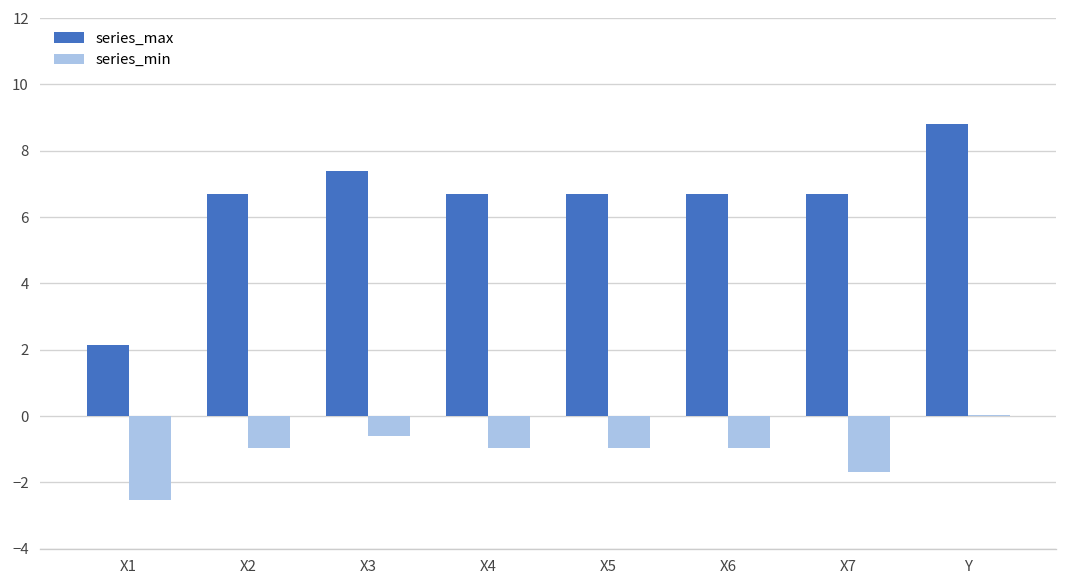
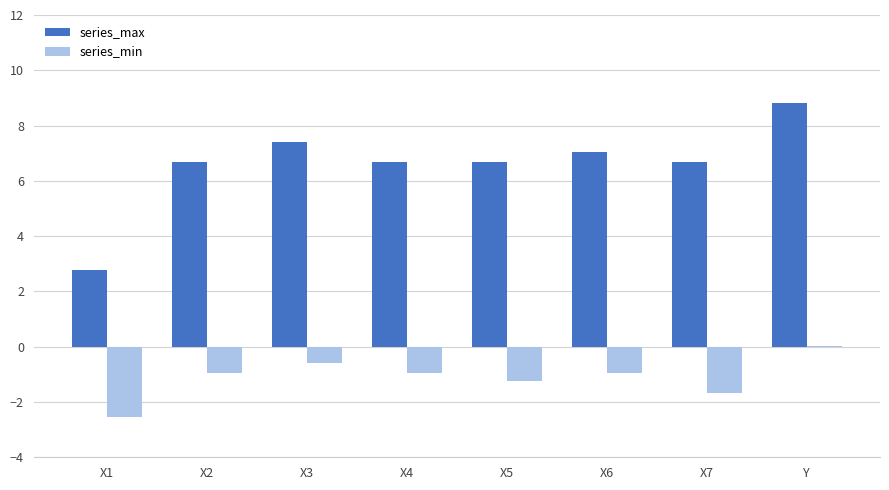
series_max, X1: 2.1 -> 2.8
series_min, X5: -1.0 -> -1.3
series_max, X6: 6.7 -> 7.1
